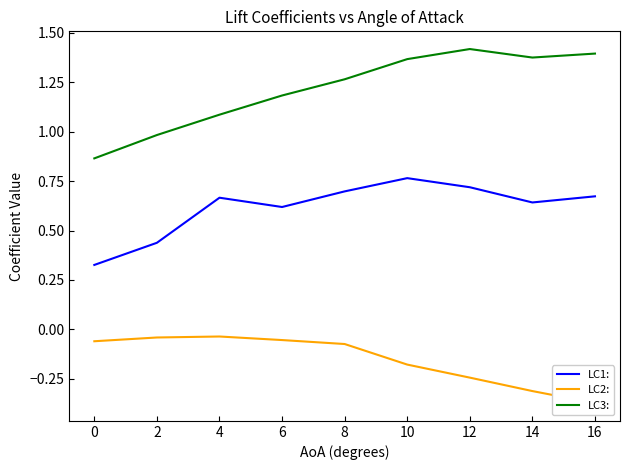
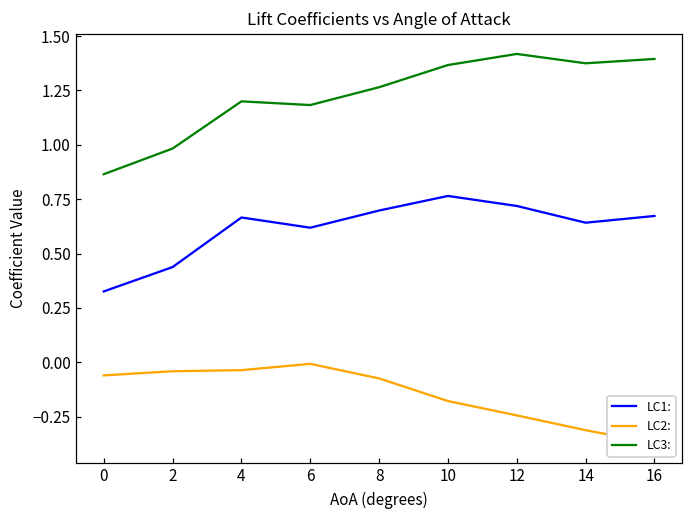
LC3:, 4: 1.09 -> 1.20
LC2:, 6: -0.05 -> -0.01
